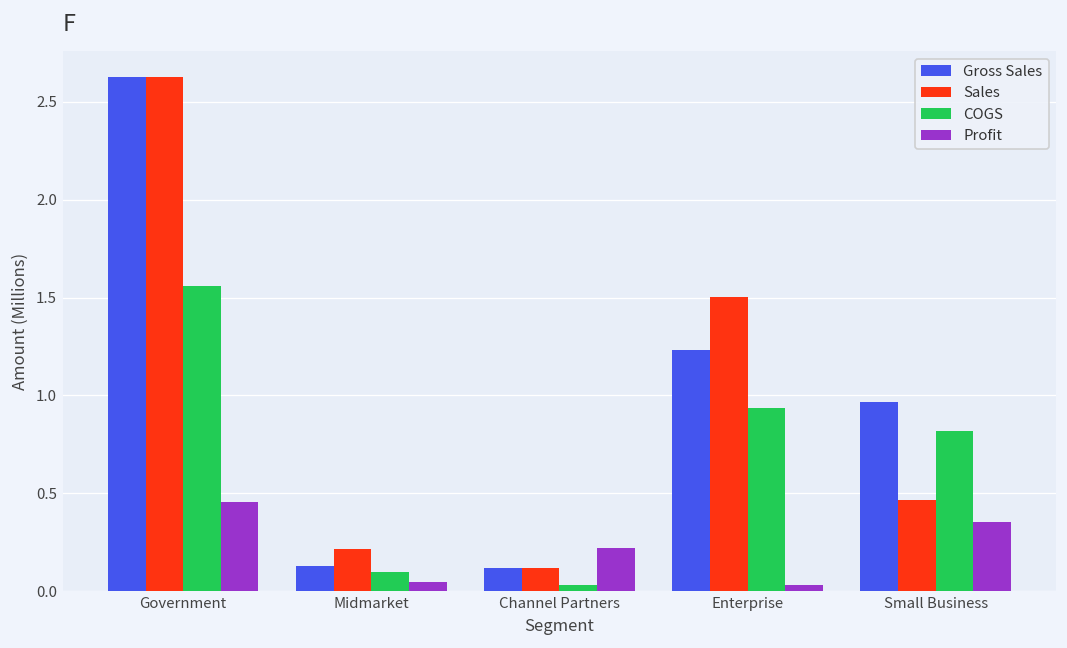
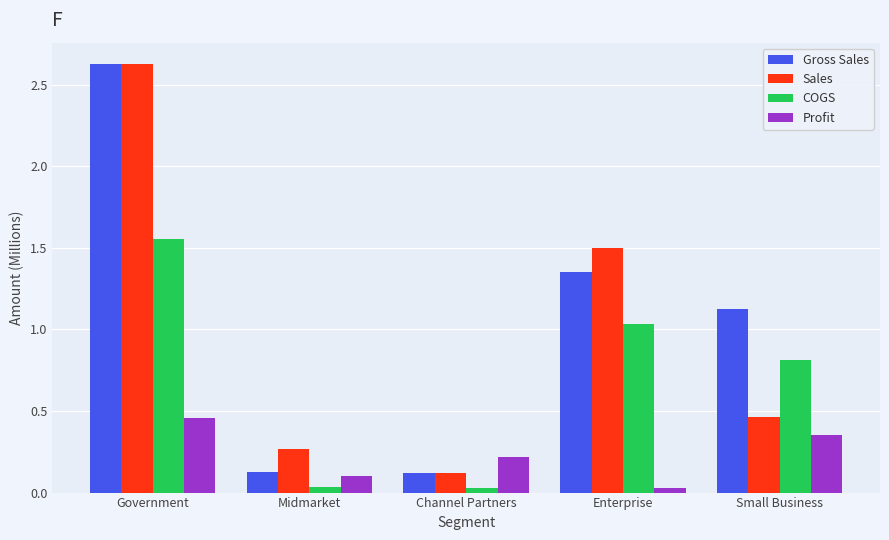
Sales, Midmarket: 0.21 -> 0.27
COGS, Midmarket: 0.10 -> 0.04
Profit, Midmarket: 0.05 -> 0.10
Gross Sales, Enterprise: 1.23 -> 1.35
COGS, Enterprise: 0.94 -> 1.03
Gross Sales, Small Business: 0.97 -> 1.12
